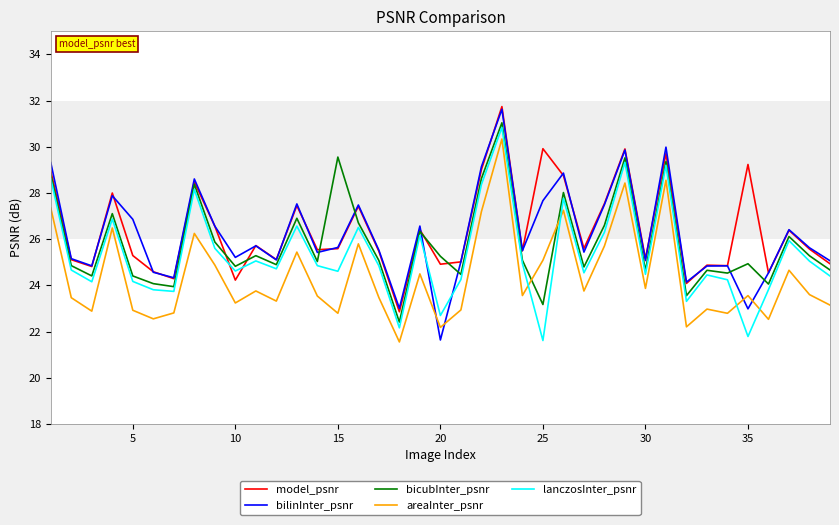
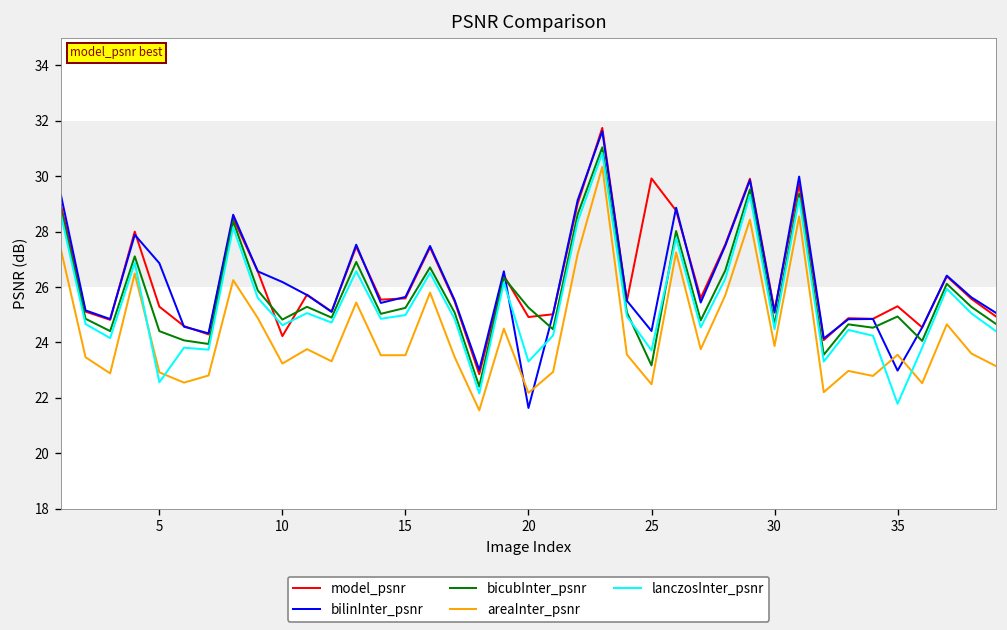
lanczosInter_psnr, 5: 24.2 -> 22.6
bilinInter_psnr, 10: 25.2 -> 26.2
bicubInter_psnr, 15: 29.6 -> 25.2
areaInter_psnr, 15: 22.8 -> 23.5
lanczosInter_psnr, 15: 24.6 -> 25.0
lanczosInter_psnr, 20: 22.7 -> 23.3
bilinInter_psnr, 25: 27.7 -> 24.4
areaInter_psnr, 25: 25.1 -> 22.5
lanczosInter_psnr, 25: 21.6 -> 23.7
model_psnr, 35: 29.2 -> 25.3
